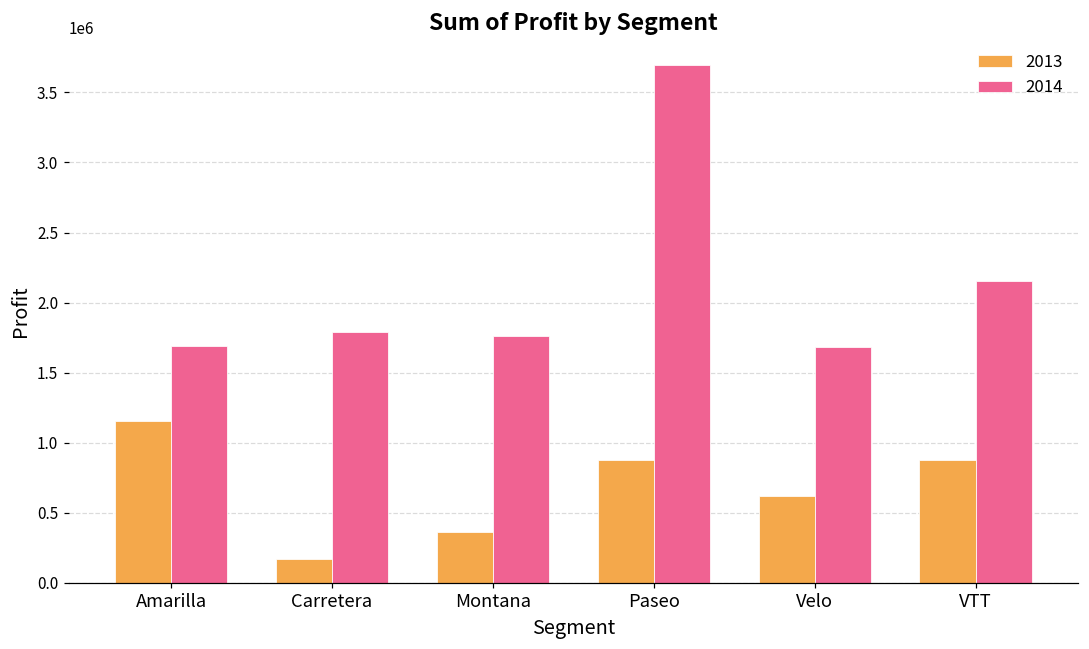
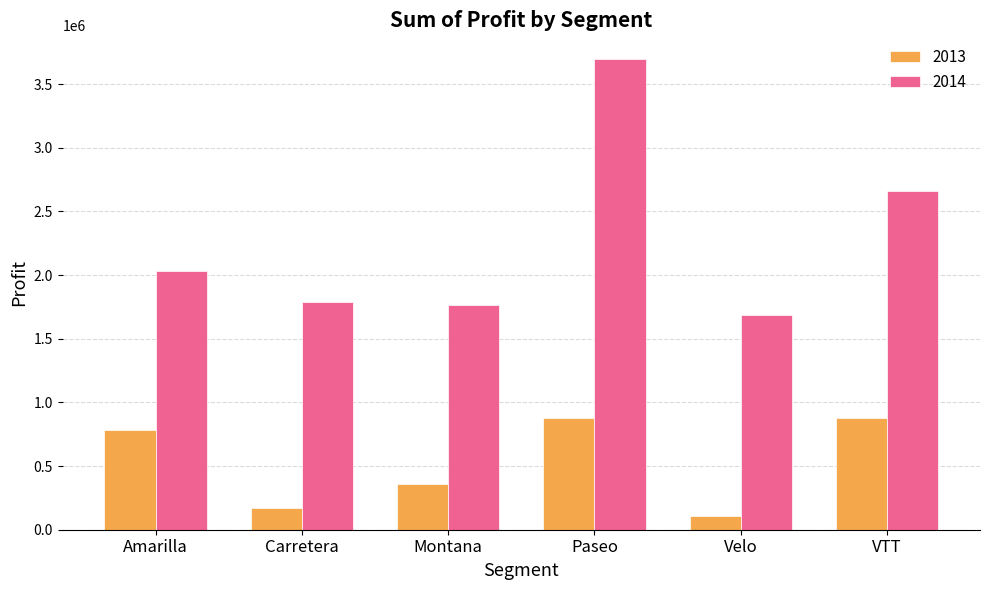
2013, Amarilla: 1160000 -> 780000
2014, Amarilla: 1690000 -> 2030000
2013, Velo: 620000 -> 110000
2014, VTT: 2160000 -> 2660000
